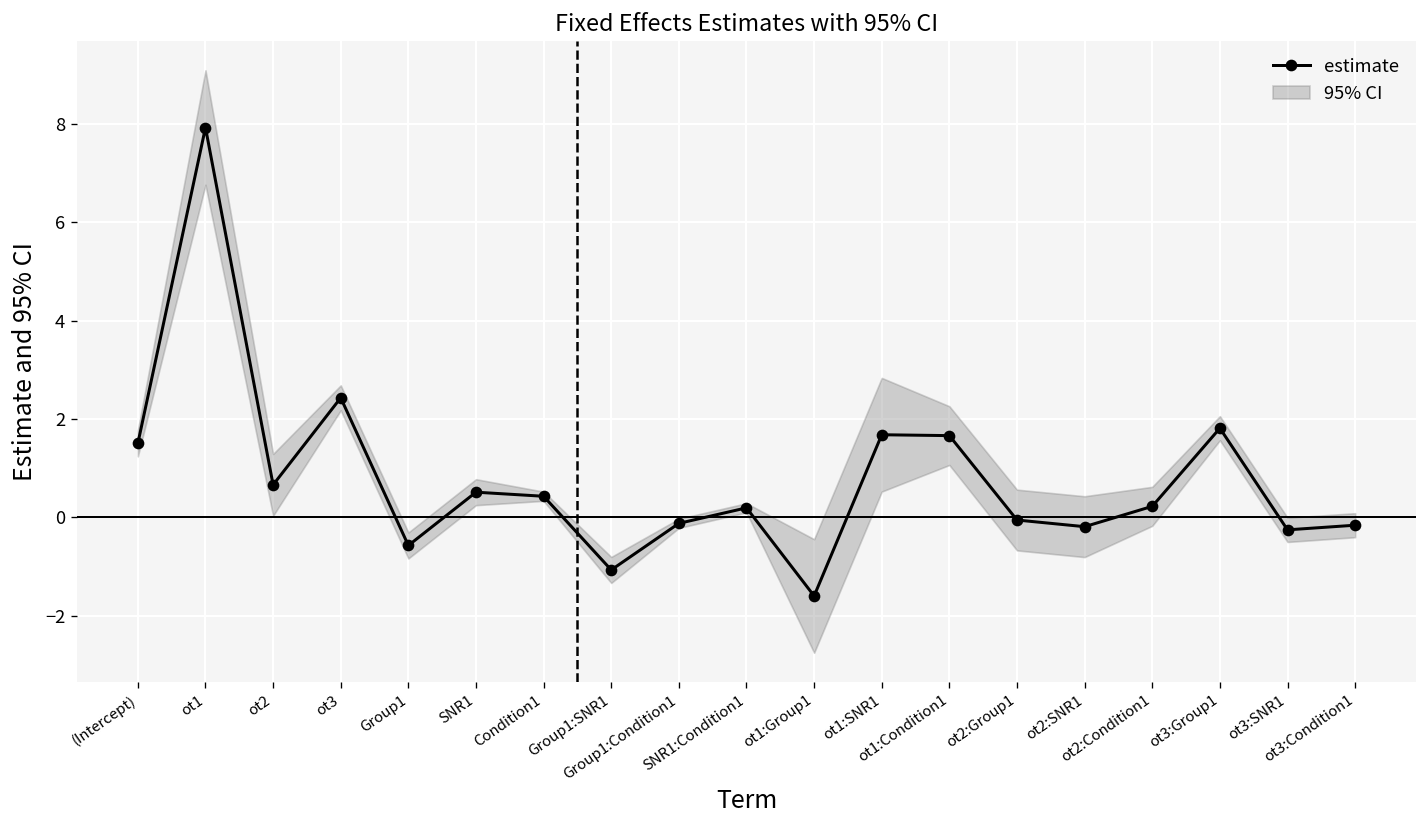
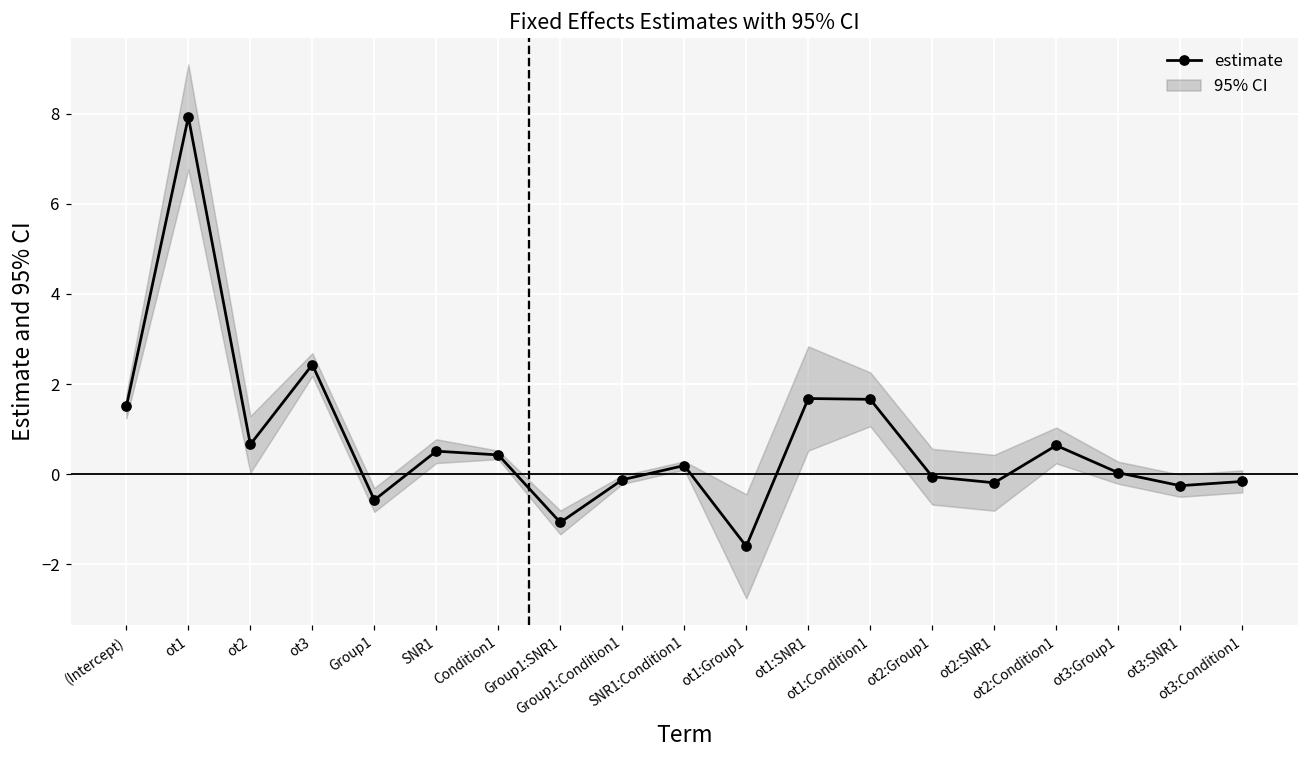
estimate, ot2:Condition1: 0.2 -> 0.6
estimate, ot3:Group1: 1.8 -> 0.0
